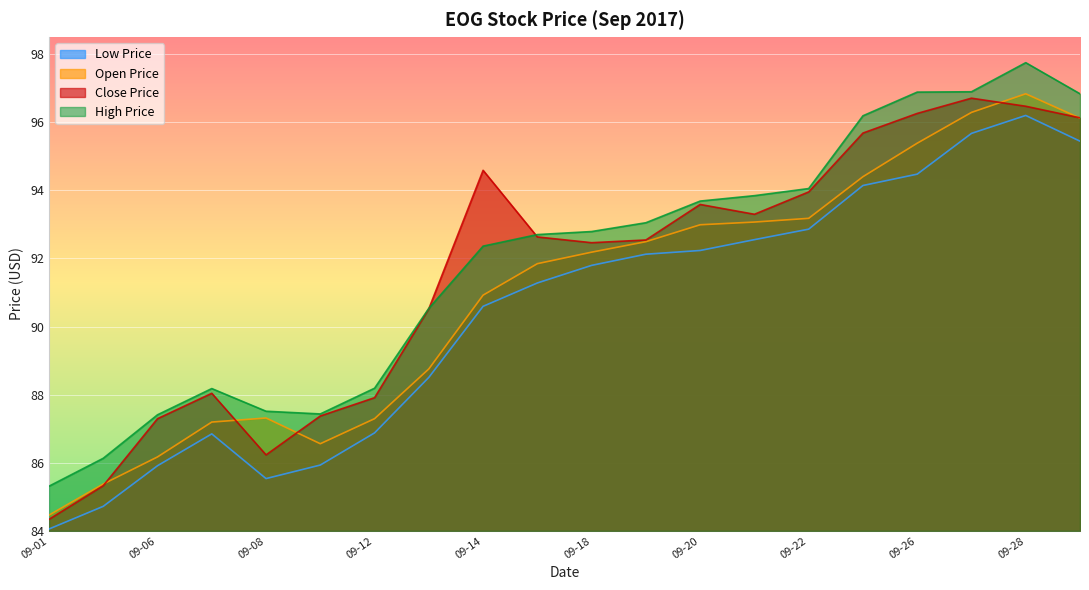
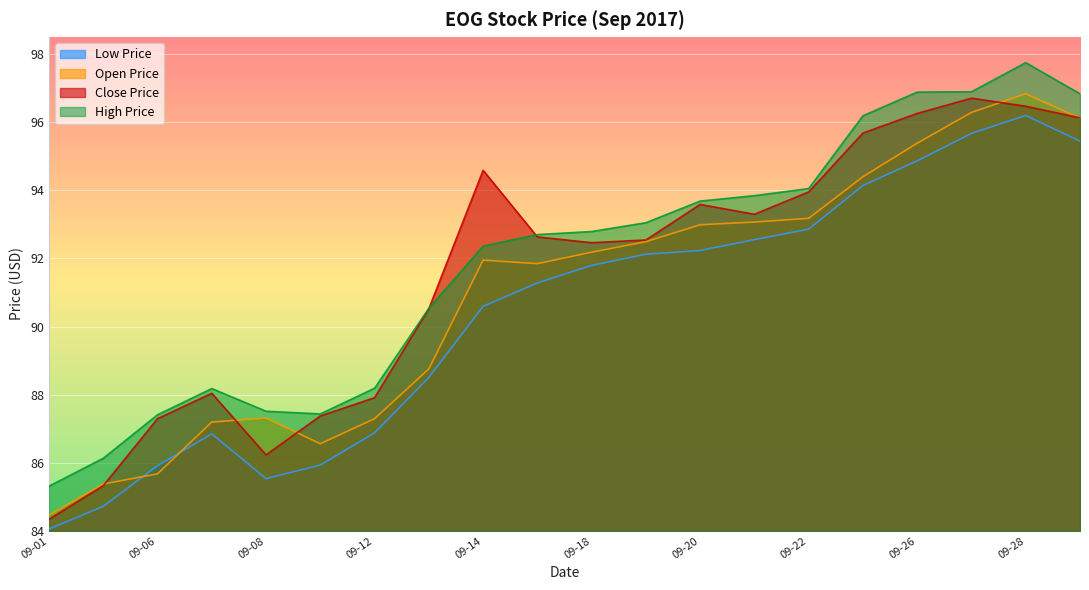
Open Price, 09-06: 86.2 -> 85.7
Open Price, 09-14: 90.9 -> 92.0
Low Price, 09-26: 94.5 -> 94.9
